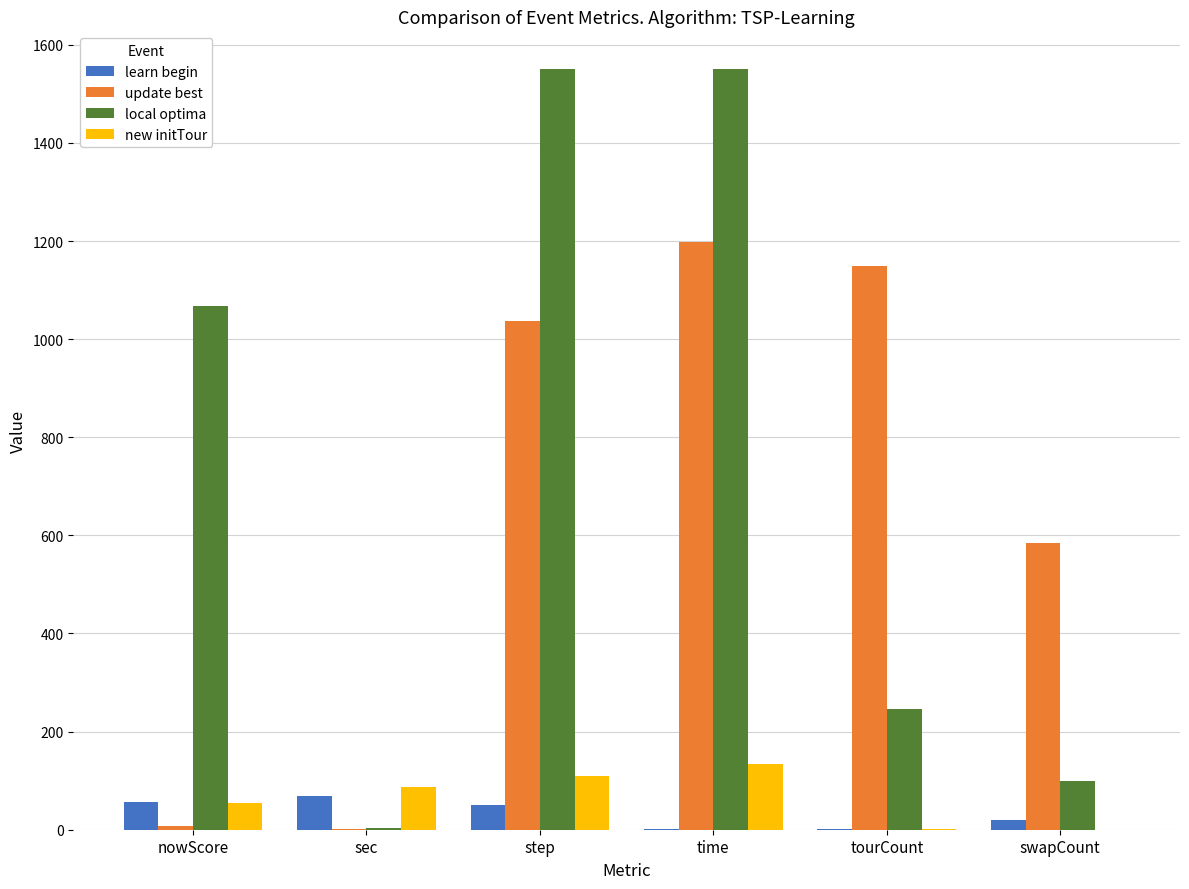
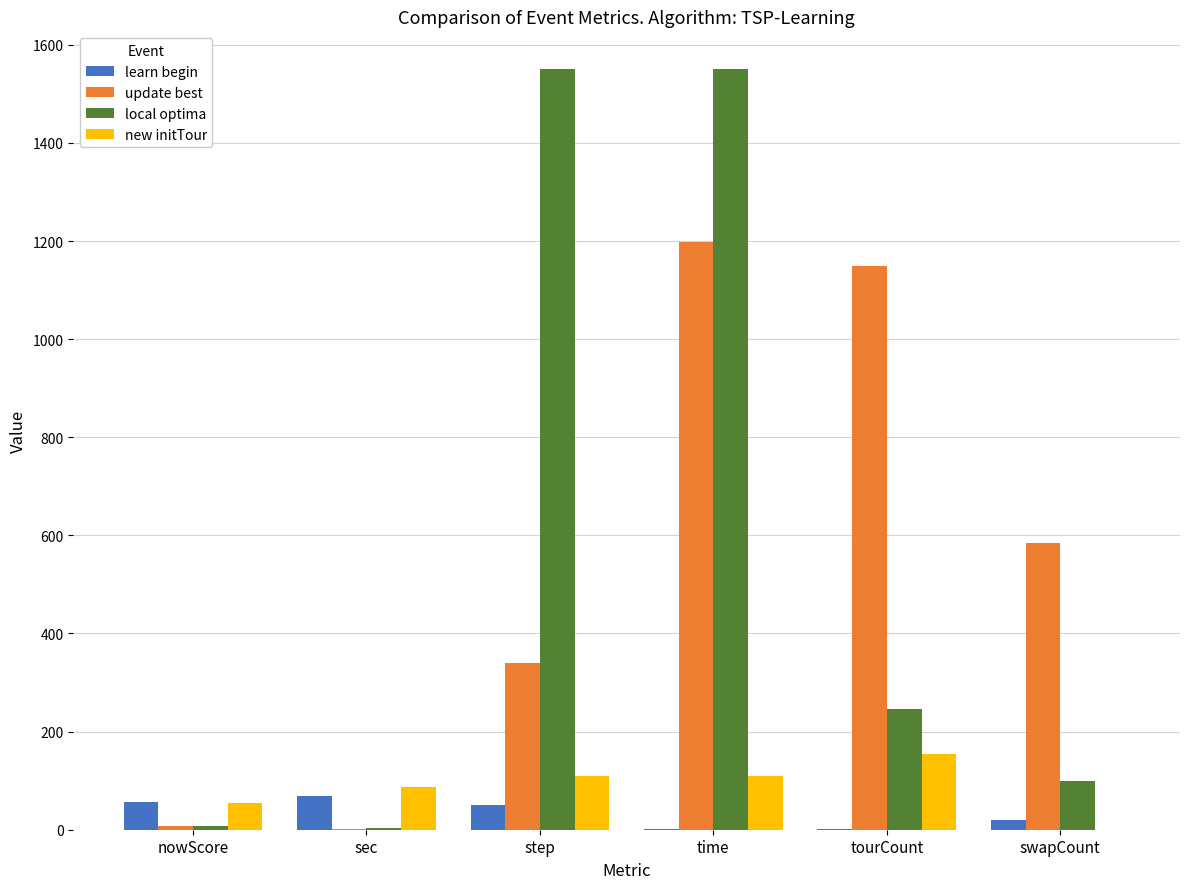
local optima, nowScore: 1070 -> 10
update best, step: 1040 -> 340
new initTour, time: 130 -> 110
new initTour, tourCount: 0 -> 150
